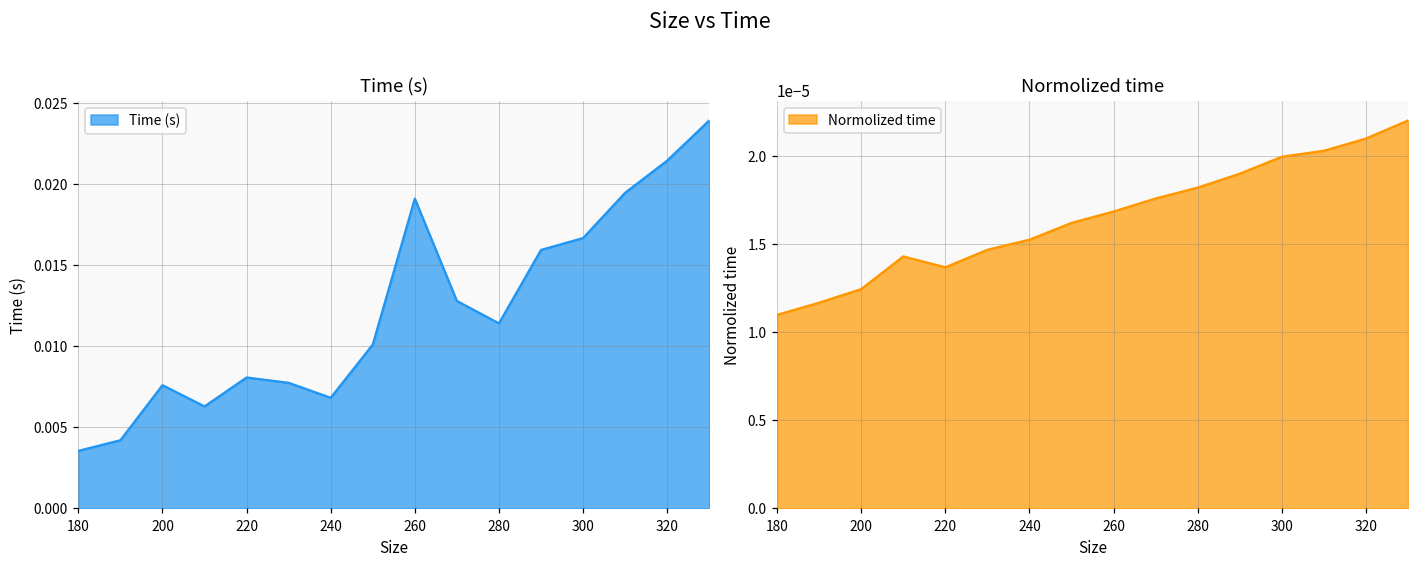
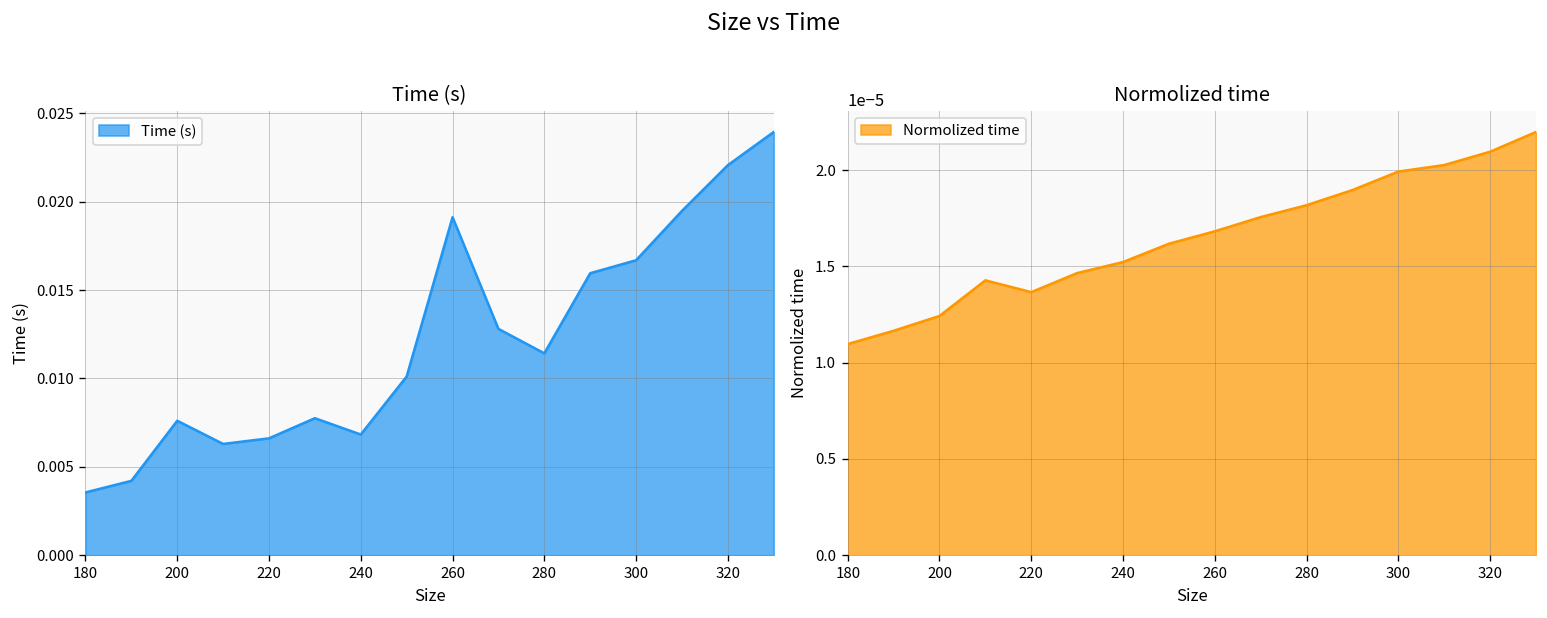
Time (s), 220: 0.0081 -> 0.0066
Time (s), 320: 0.0215 -> 0.0221
